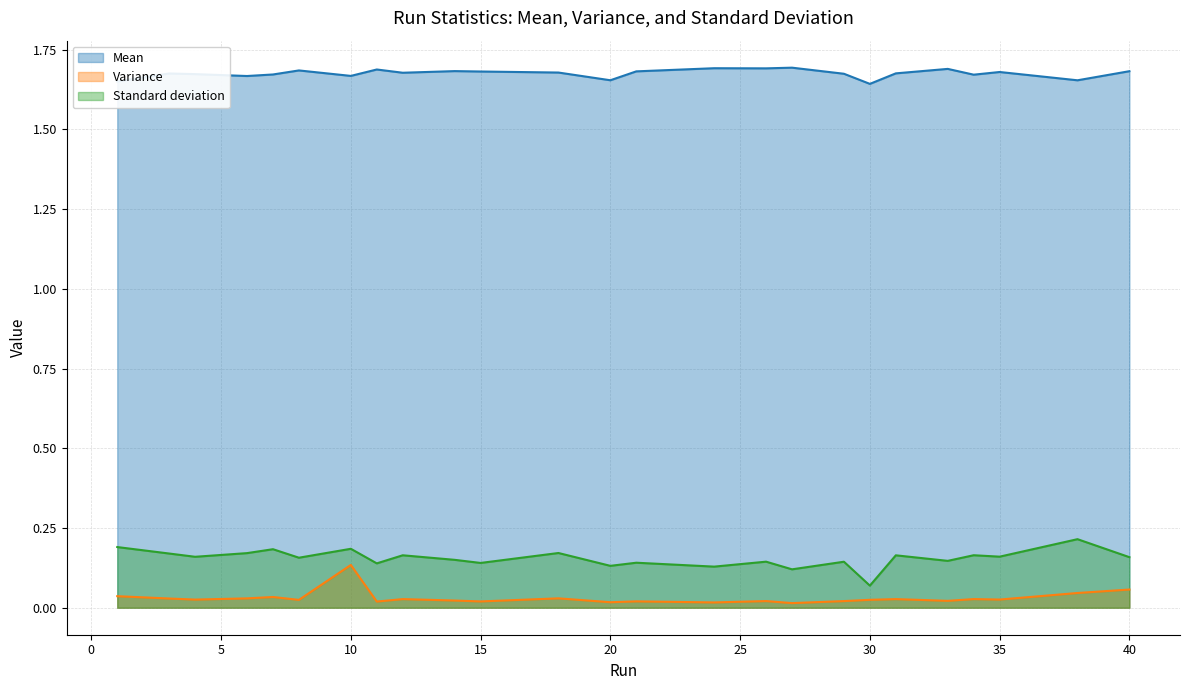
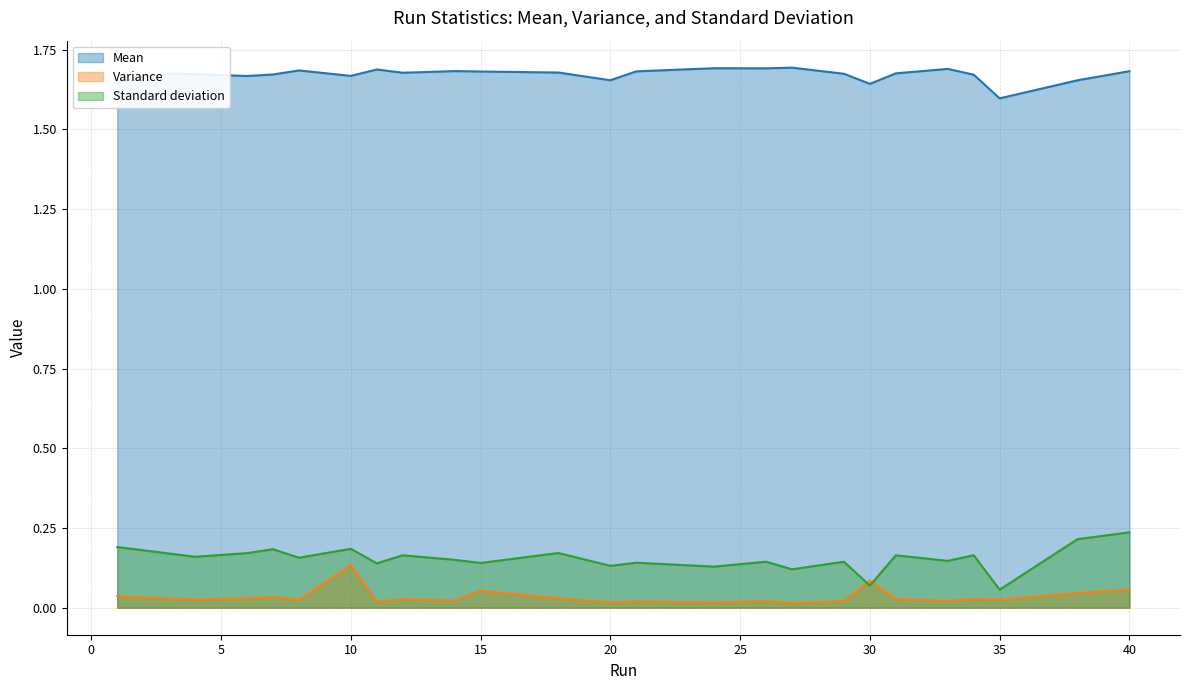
Variance, 15: 0.02 -> 0.05
Variance, 30: 0.02 -> 0.08
Mean, 35: 1.68 -> 1.60
Standard deviation, 35: 0.16 -> 0.06
Standard deviation, 40: 0.16 -> 0.24
